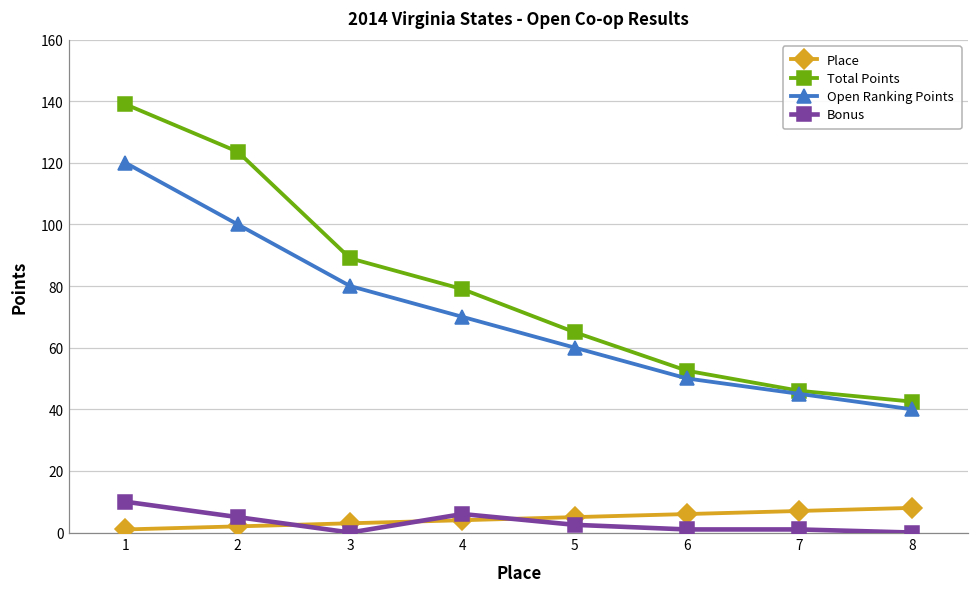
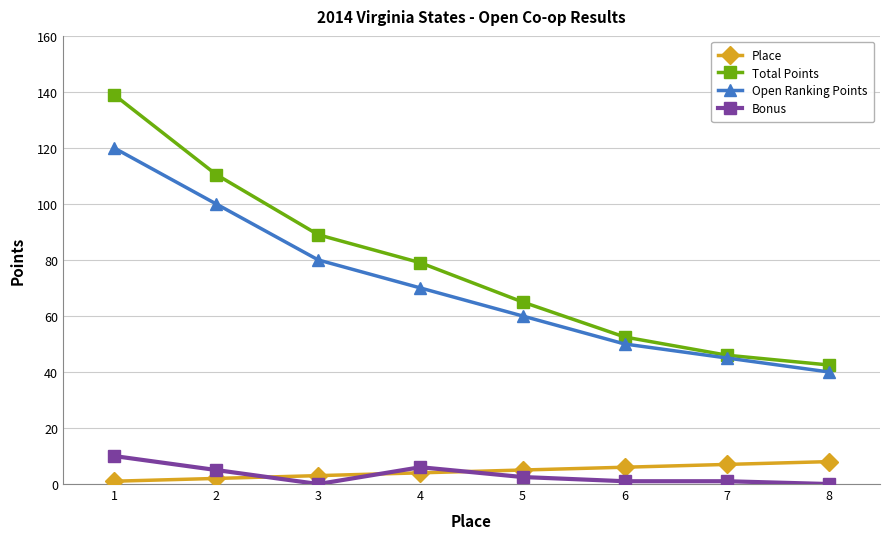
Total Points, 2: 124 -> 111
